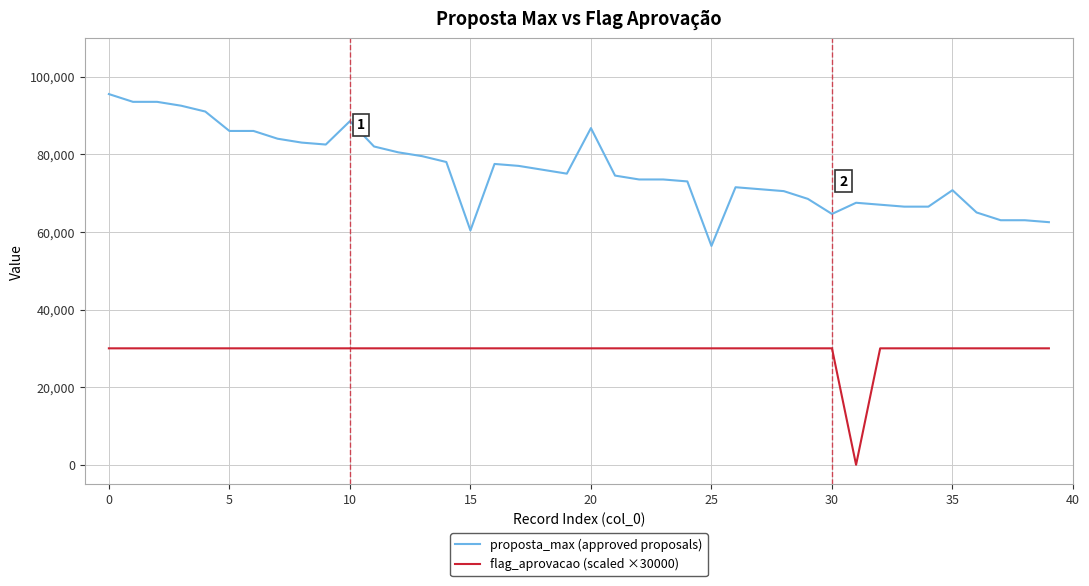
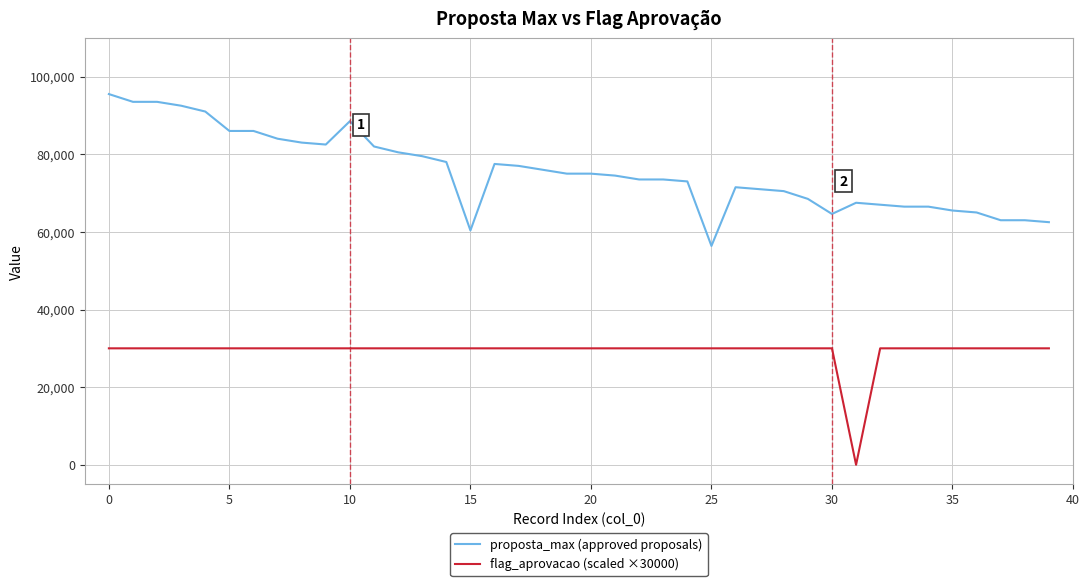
proposta_max (approved proposals), 20: 87,000 -> 75,000
proposta_max (approved proposals), 35: 71,000 -> 66,000
